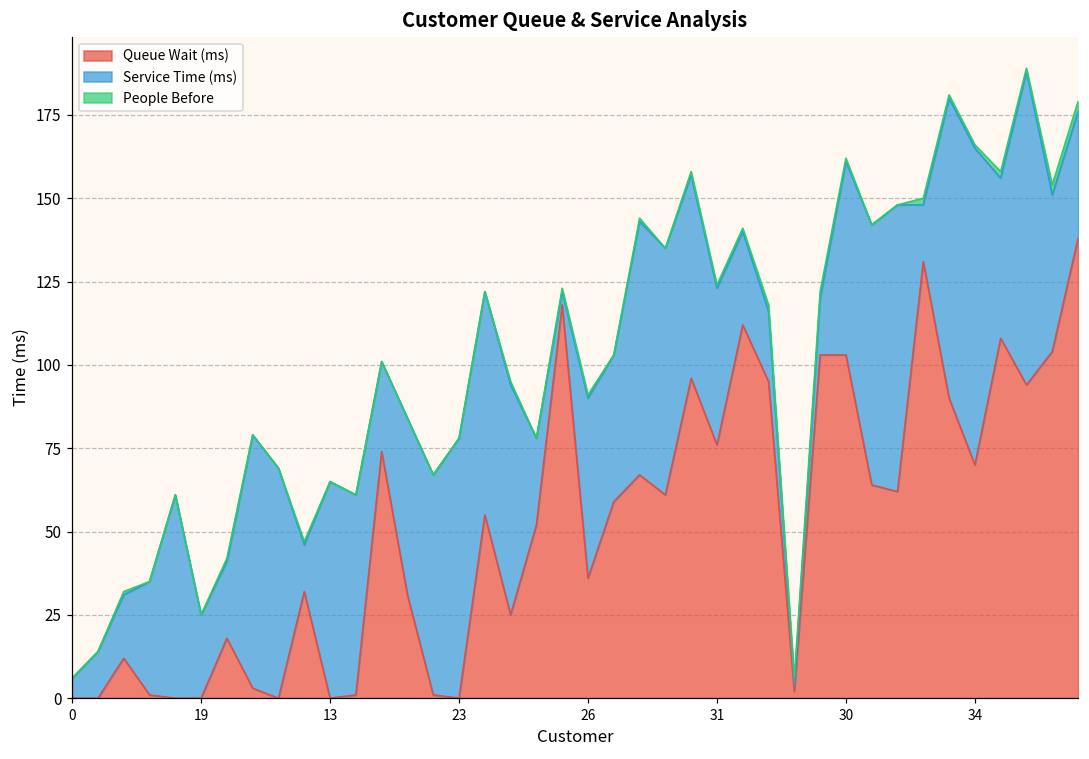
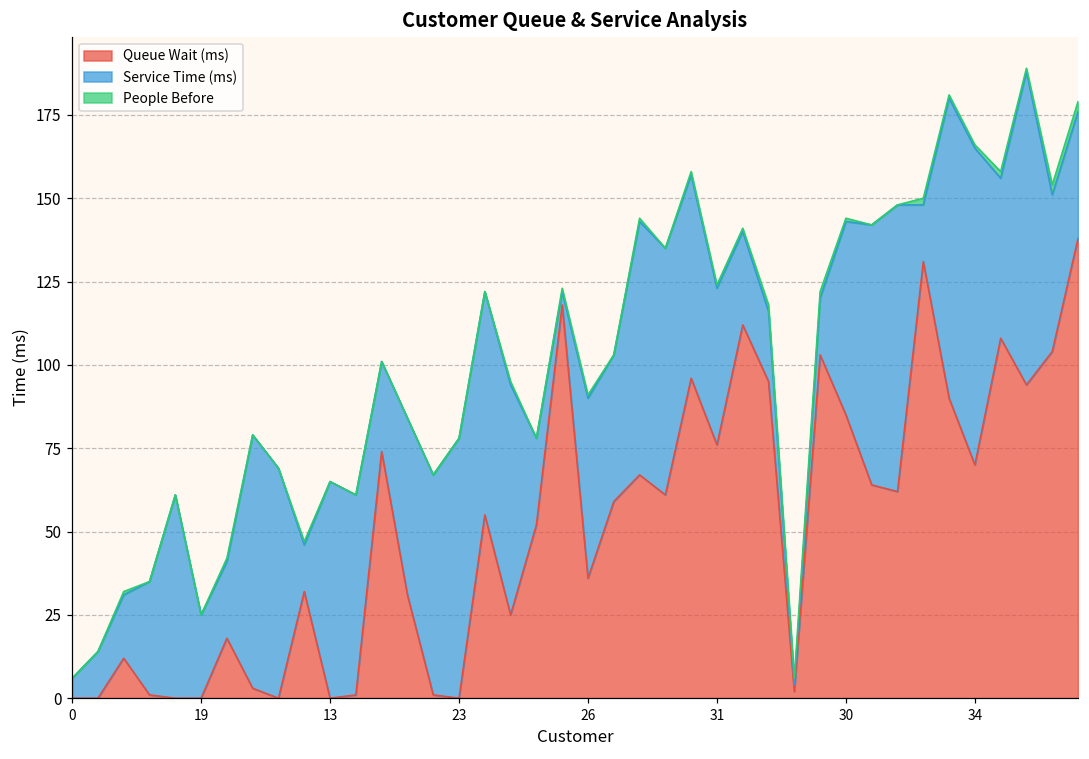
Queue Wait (ms), 30: 103 -> 85
